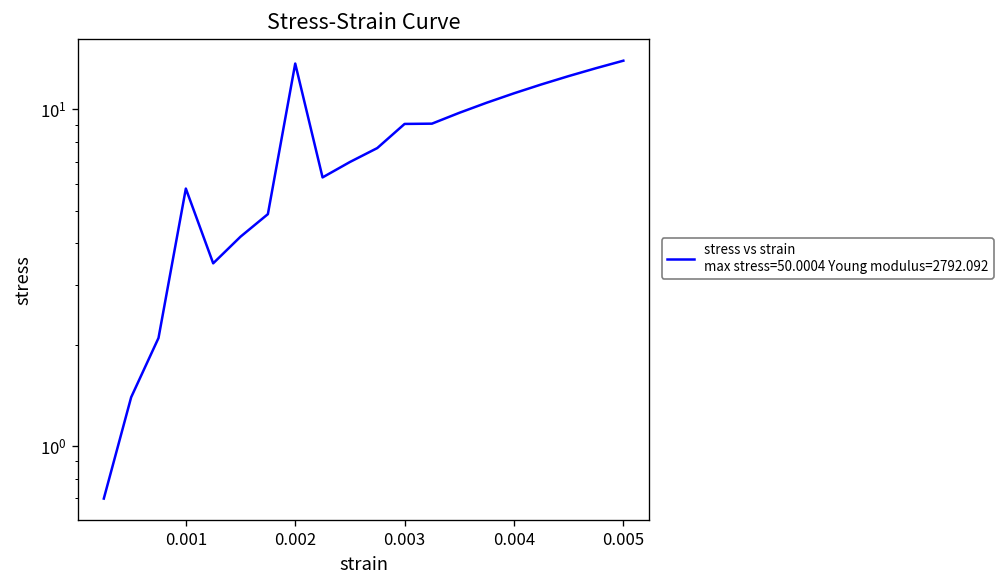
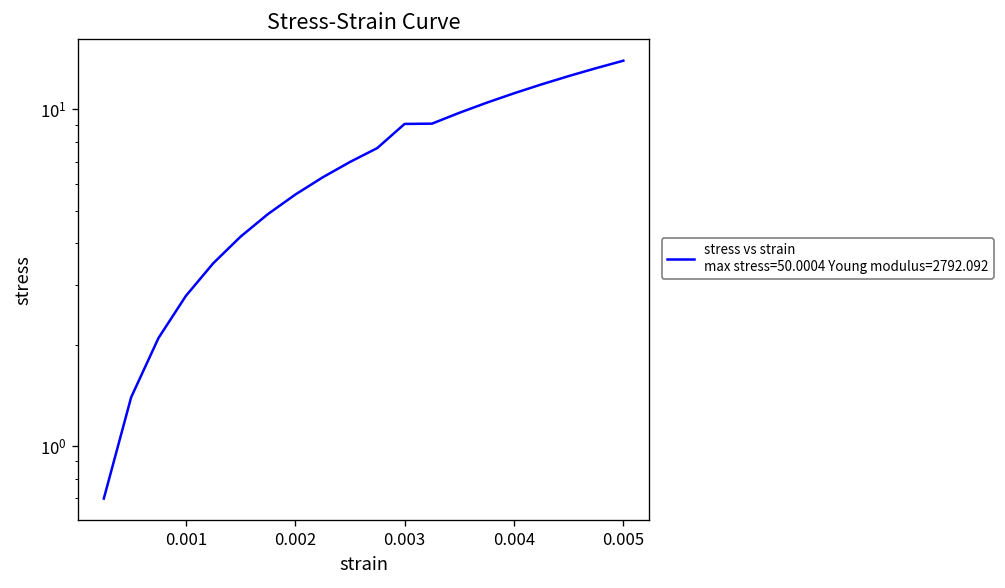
0.001: 5.8 -> 2.8
0.002: 14 -> 5.6
